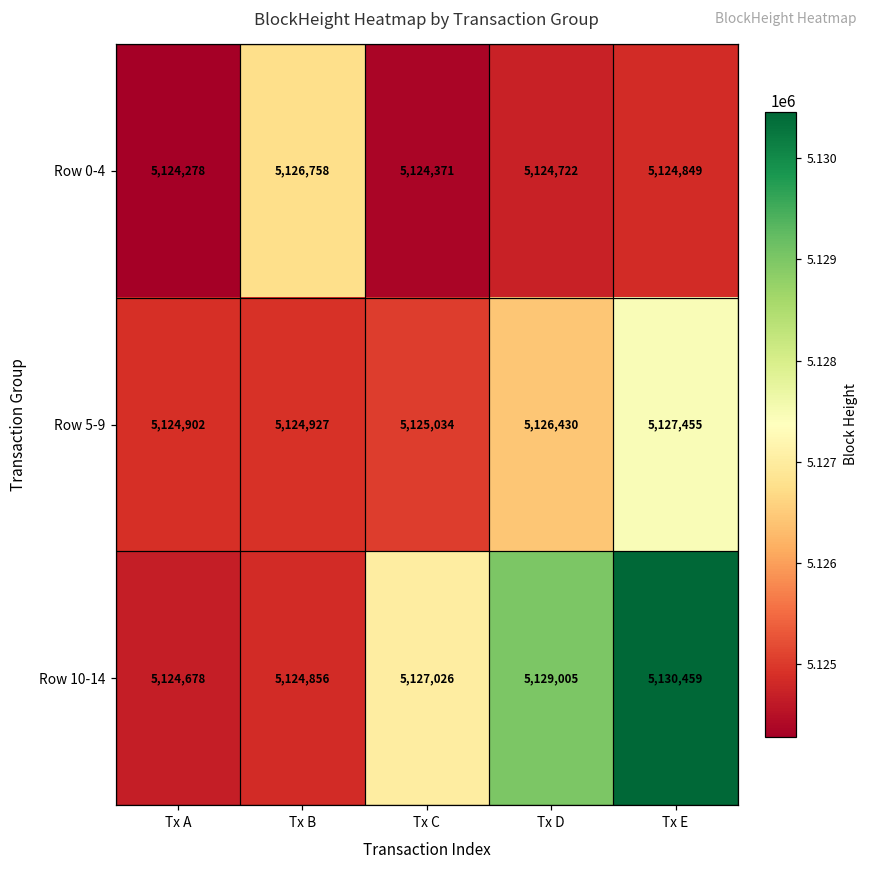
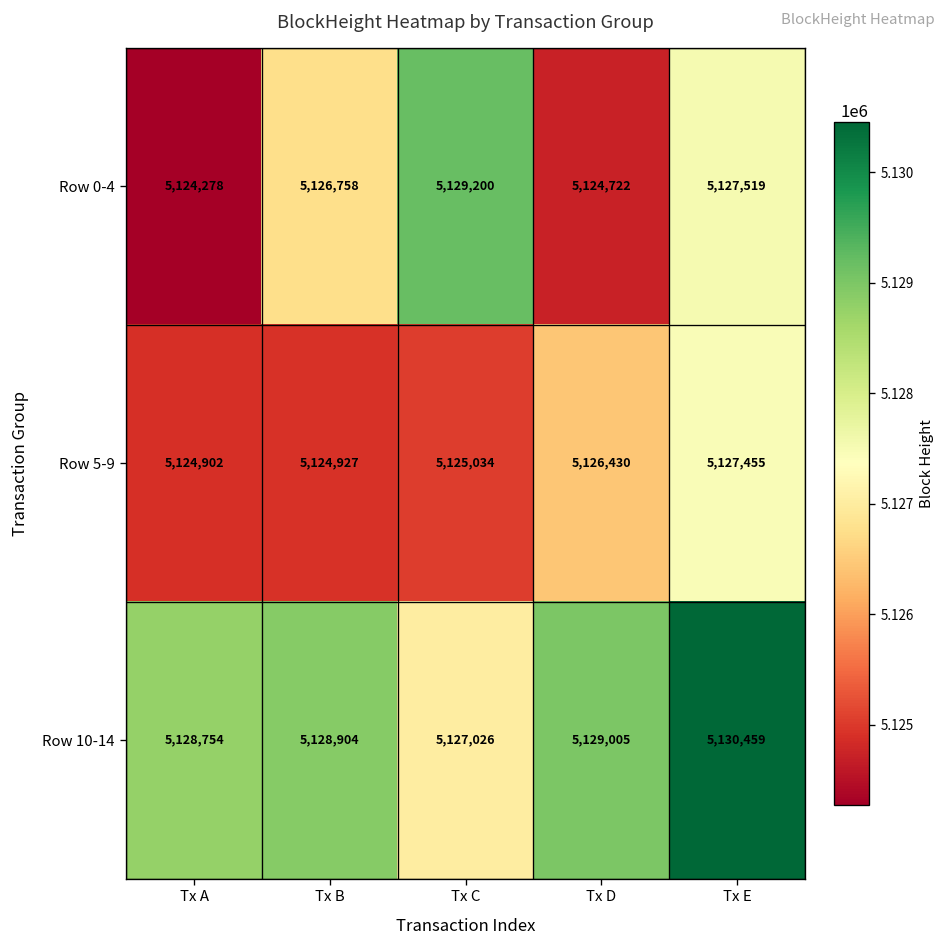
Row 0-4, Tx C: 5,124,371 -> 5,129,200
Row 0-4, Tx E: 5,124,849 -> 5,127,519
Row 10-14, Tx A: 5,124,678 -> 5,128,754
Row 10-14, Tx B: 5,124,856 -> 5,128,904
